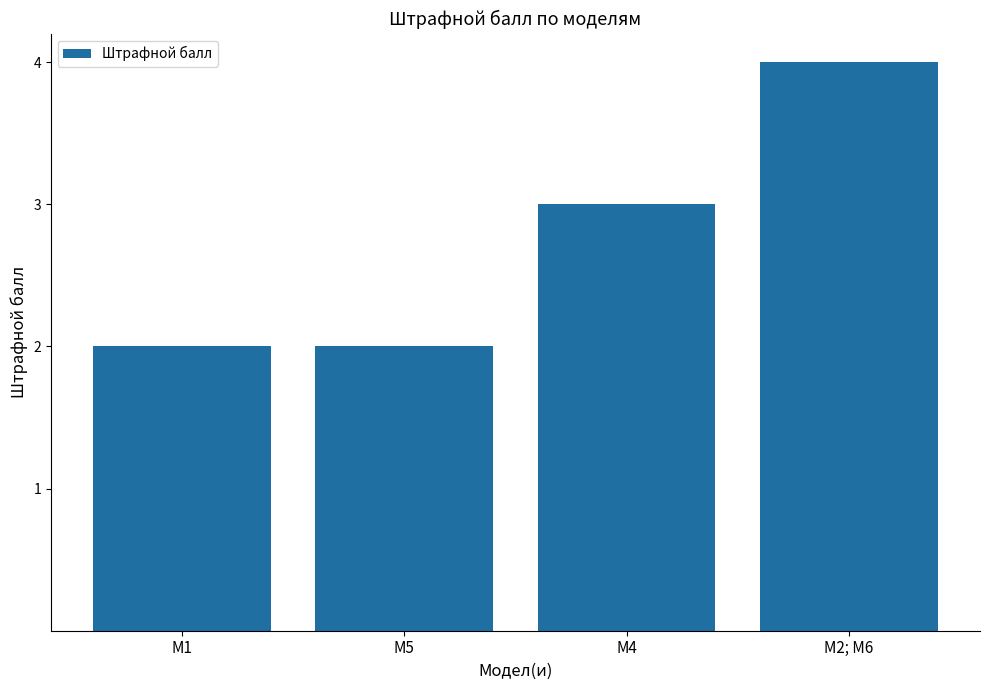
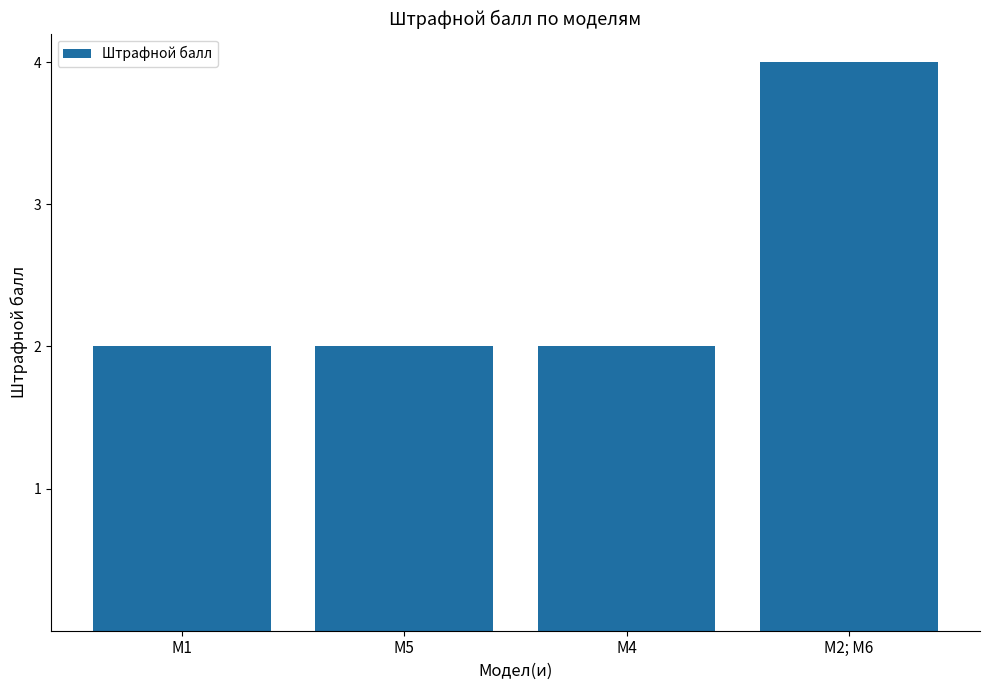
М4: 3 -> 2
